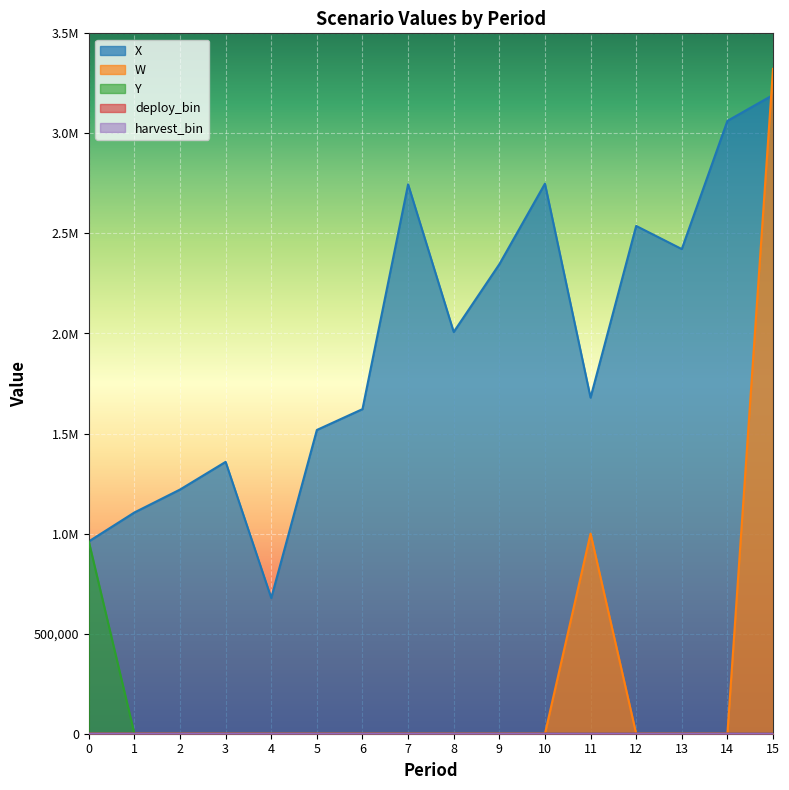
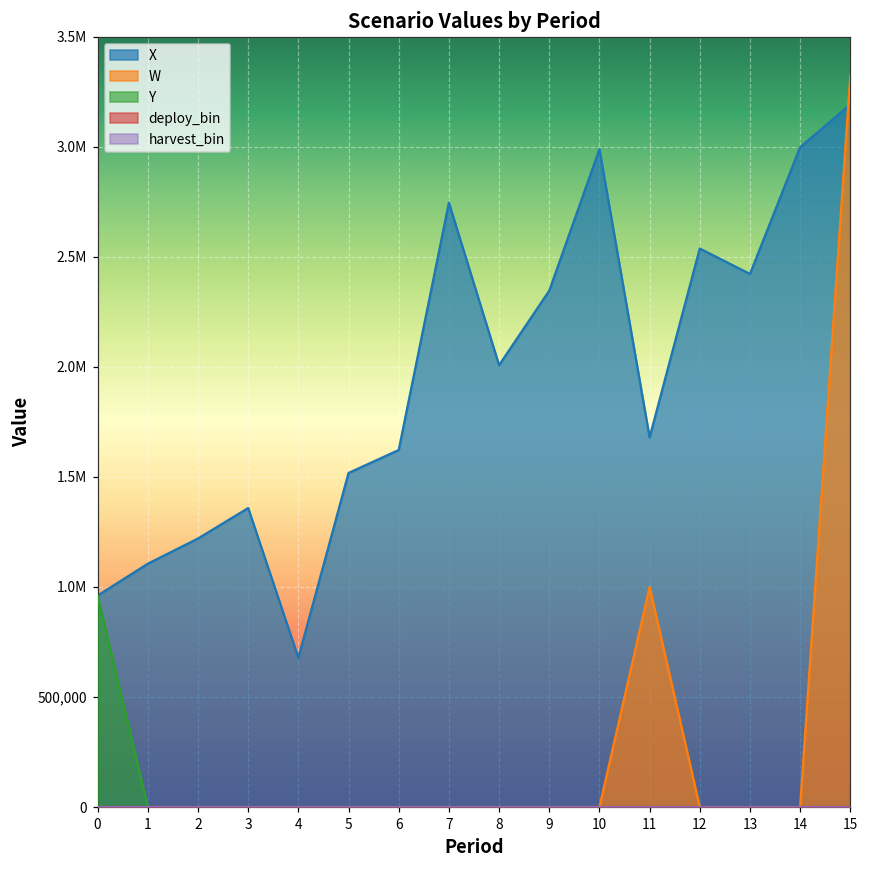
X, 10: 2,750,000 -> 2,990,000
X, 14: 3,060,000 -> 3,000,000
